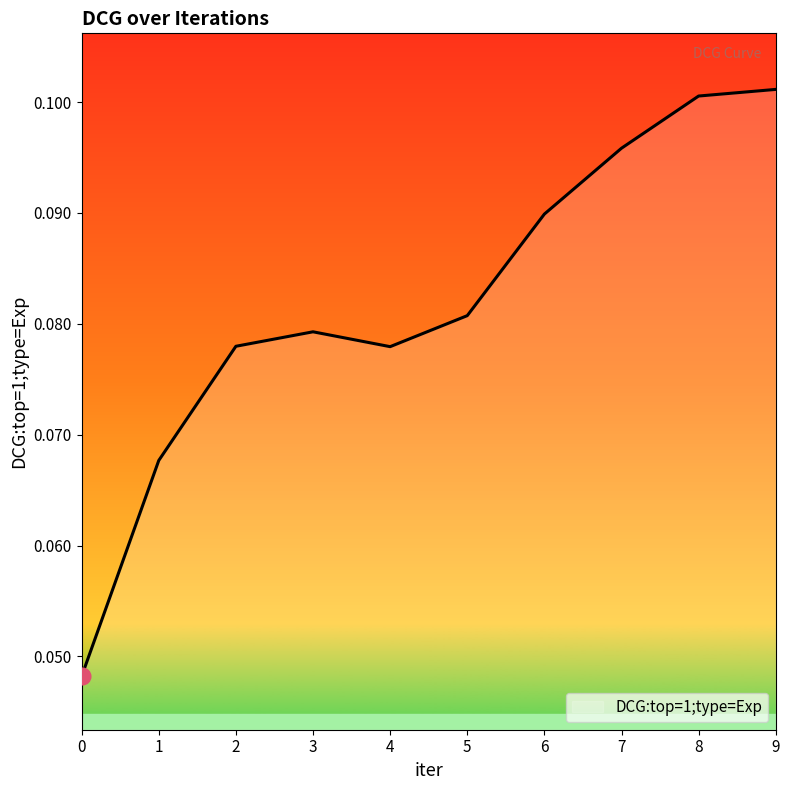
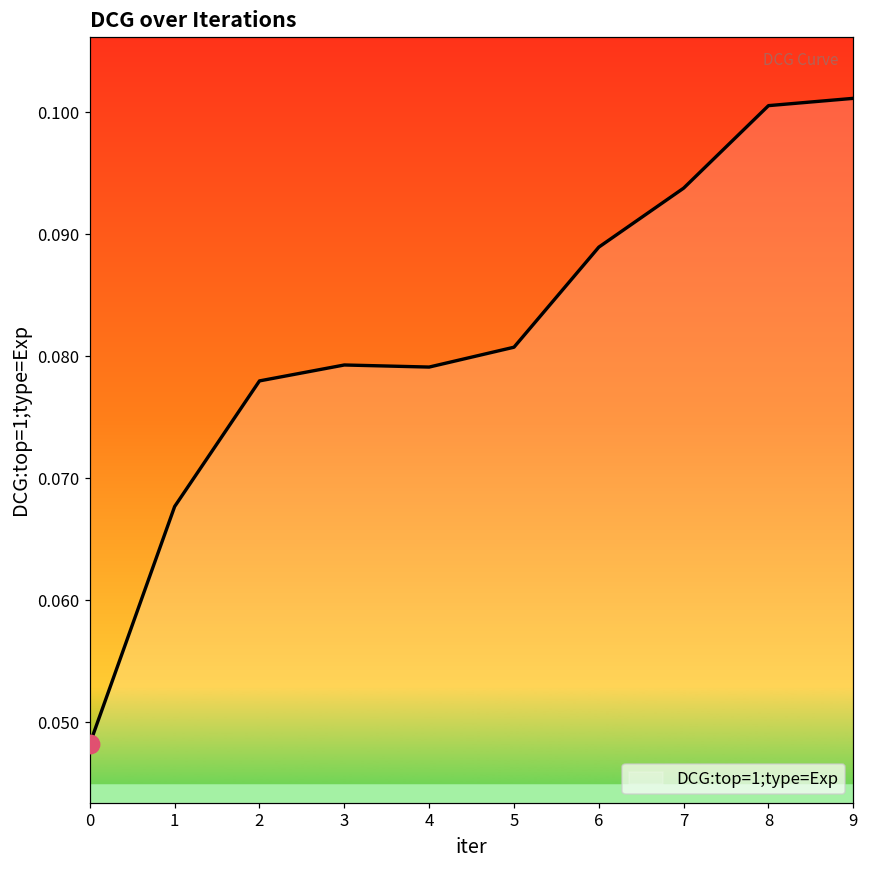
DCG:top=1;type=Exp, 4: 0.0779 -> 0.0791
DCG:top=1;type=Exp, 6: 0.0899 -> 0.0889
DCG:top=1;type=Exp, 7: 0.0958 -> 0.0938
